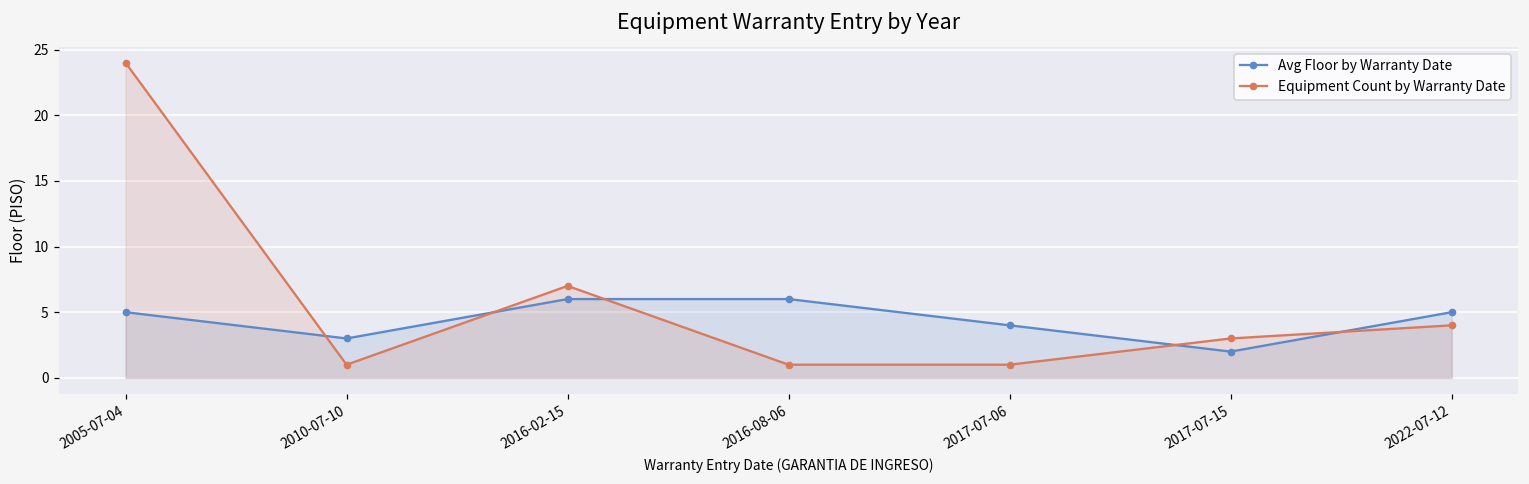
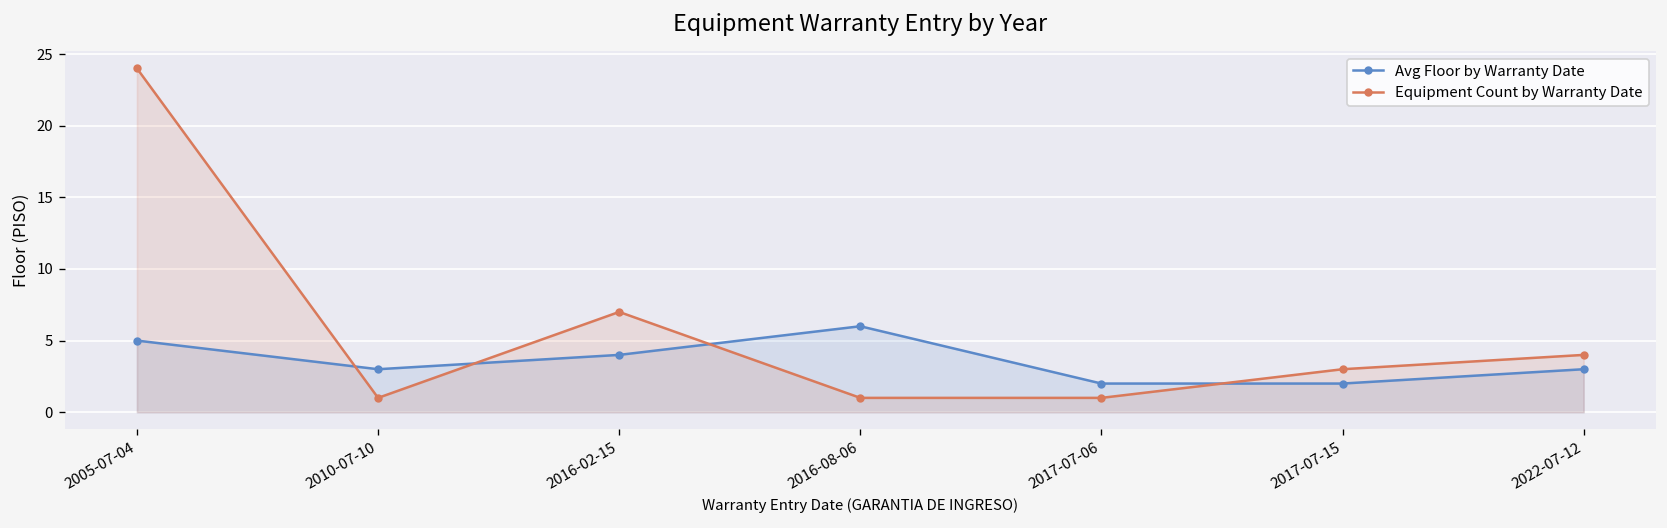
Avg Floor by Warranty Date, 2016-02-15: 6 -> 4
Avg Floor by Warranty Date, 2017-07-06: 4 -> 2
Avg Floor by Warranty Date, 2022-07-12: 5 -> 3
